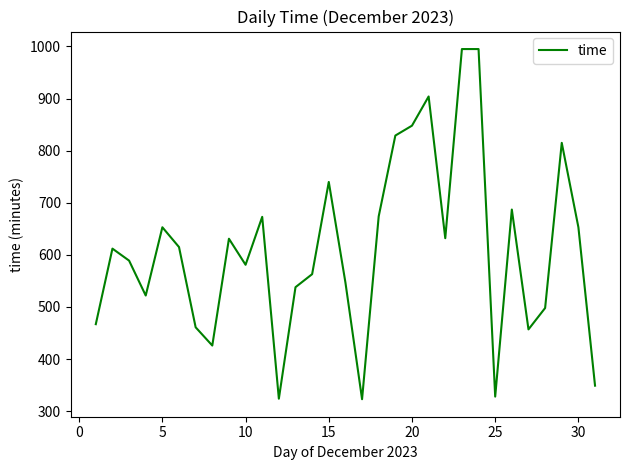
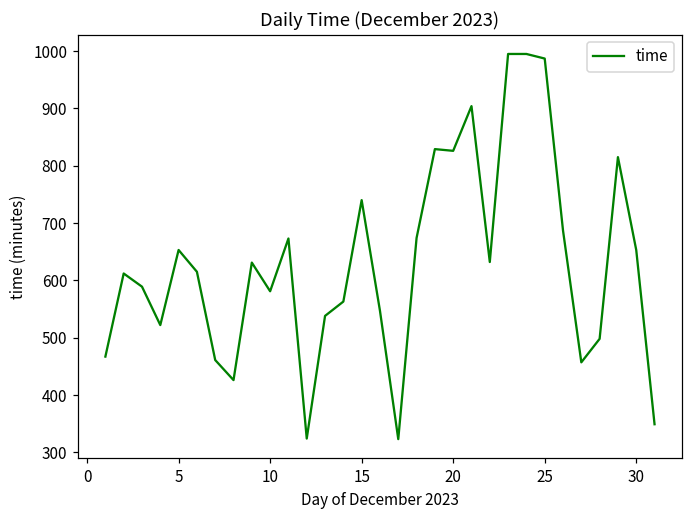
20: 850 -> 830
25: 330 -> 990
